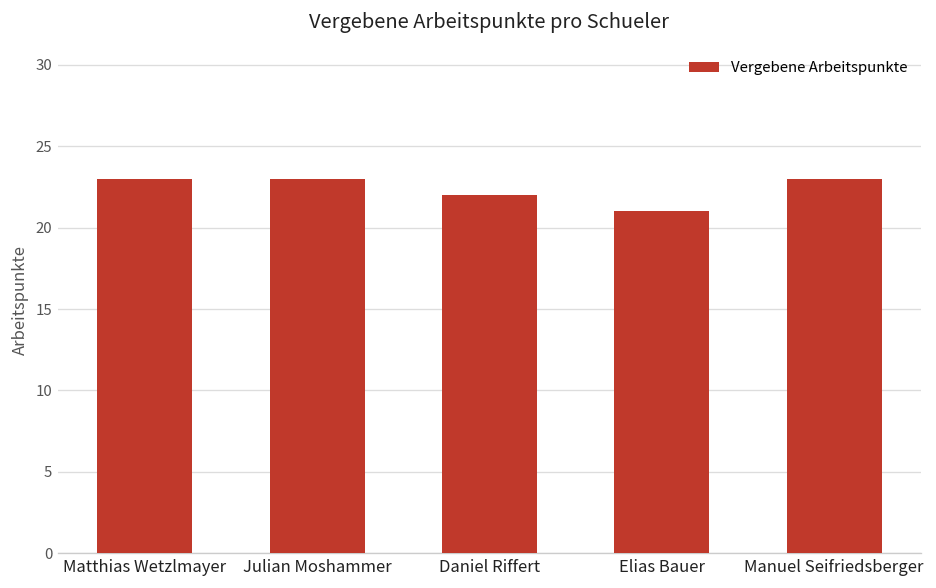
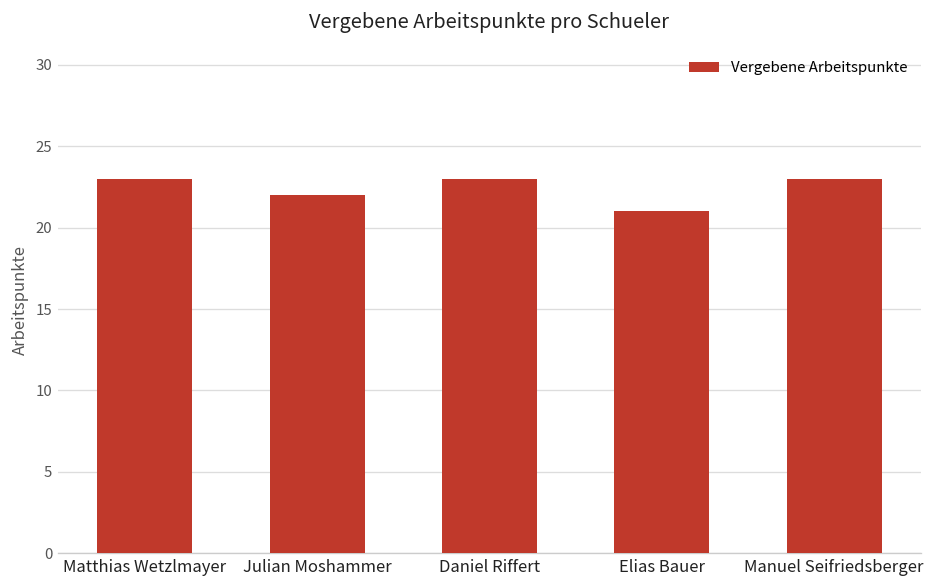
Julian Moshammer: 23 -> 22
Daniel Riffert: 22 -> 23
